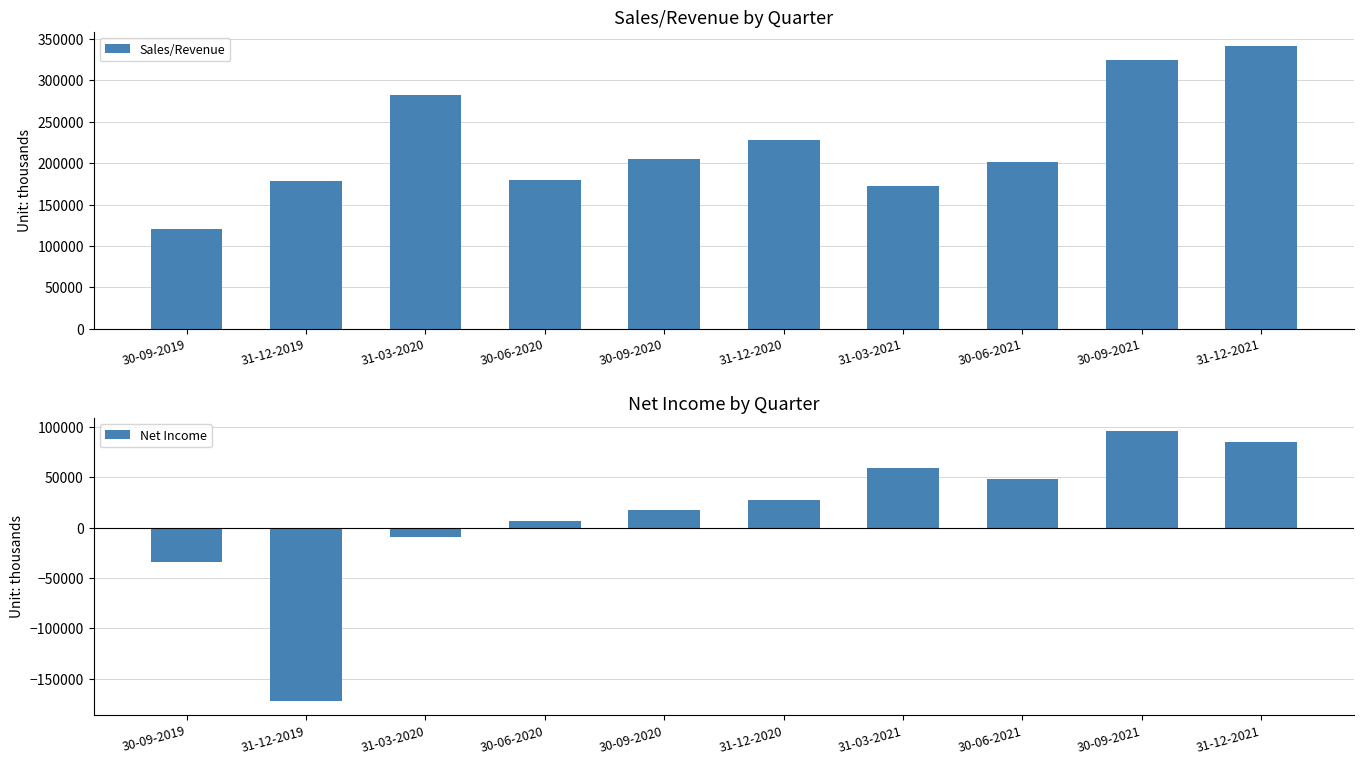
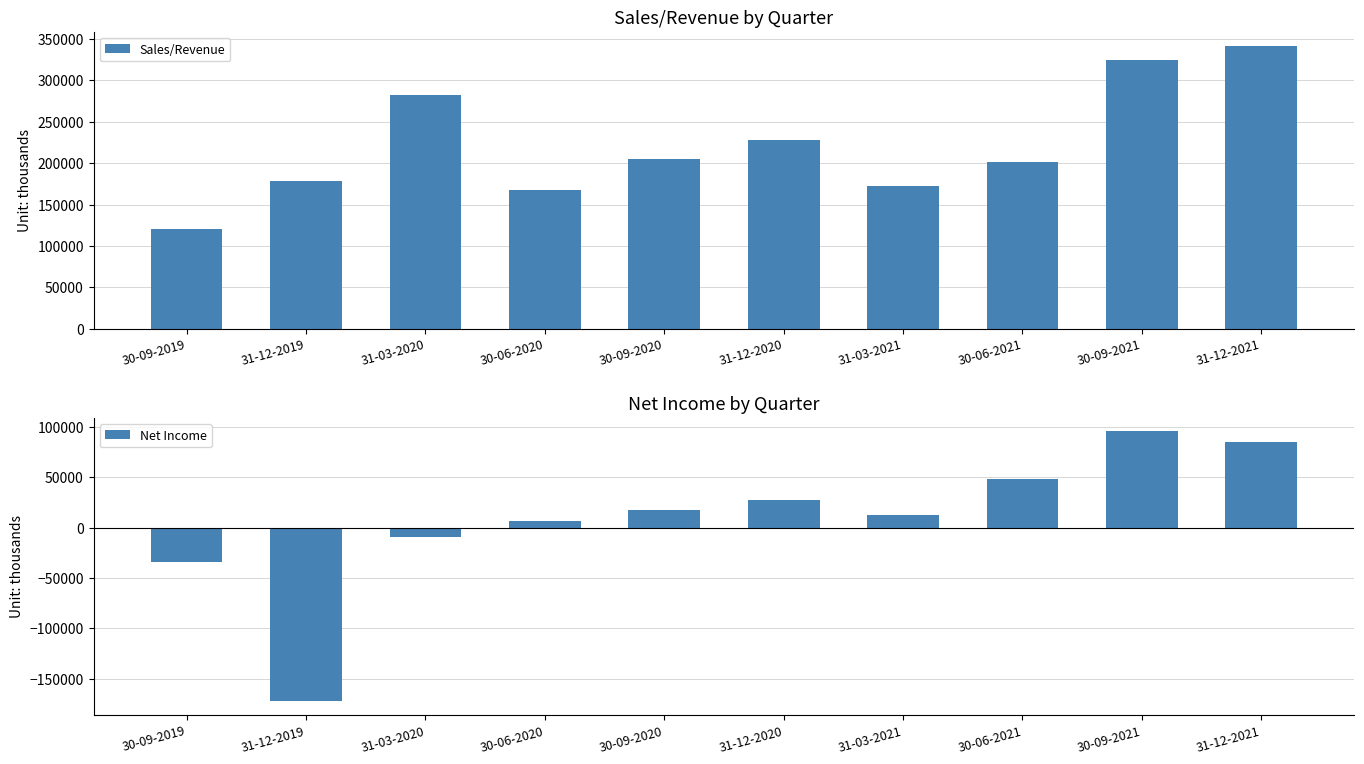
Sales/Revenue by Quarter, 30-06-2020: 180000 -> 170000
Net Income by Quarter, 31-03-2021: 59000 -> 12000
